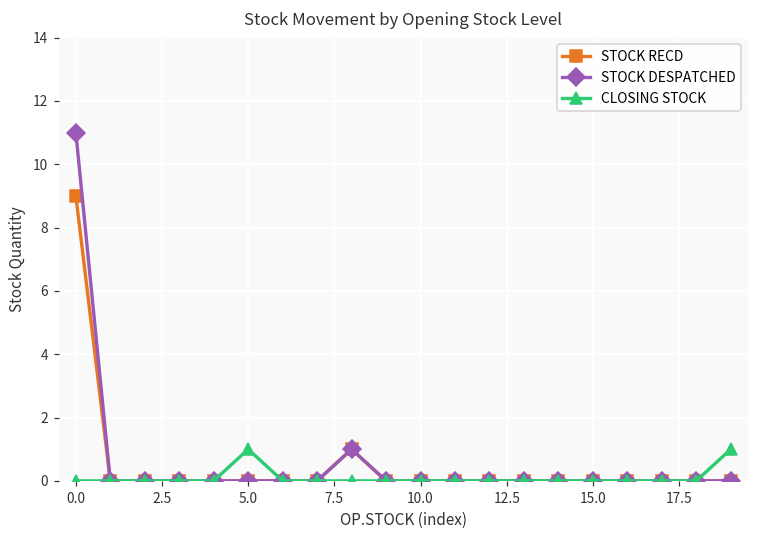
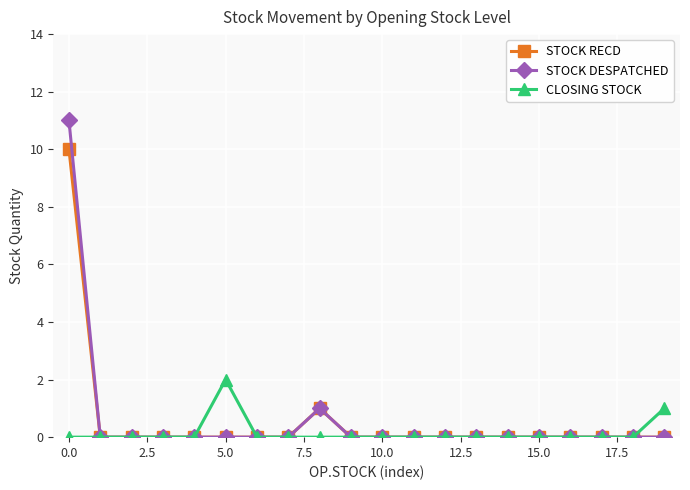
STOCK RECD, 0.0: 9 -> 10
CLOSING STOCK, 5.0: 1 -> 2
